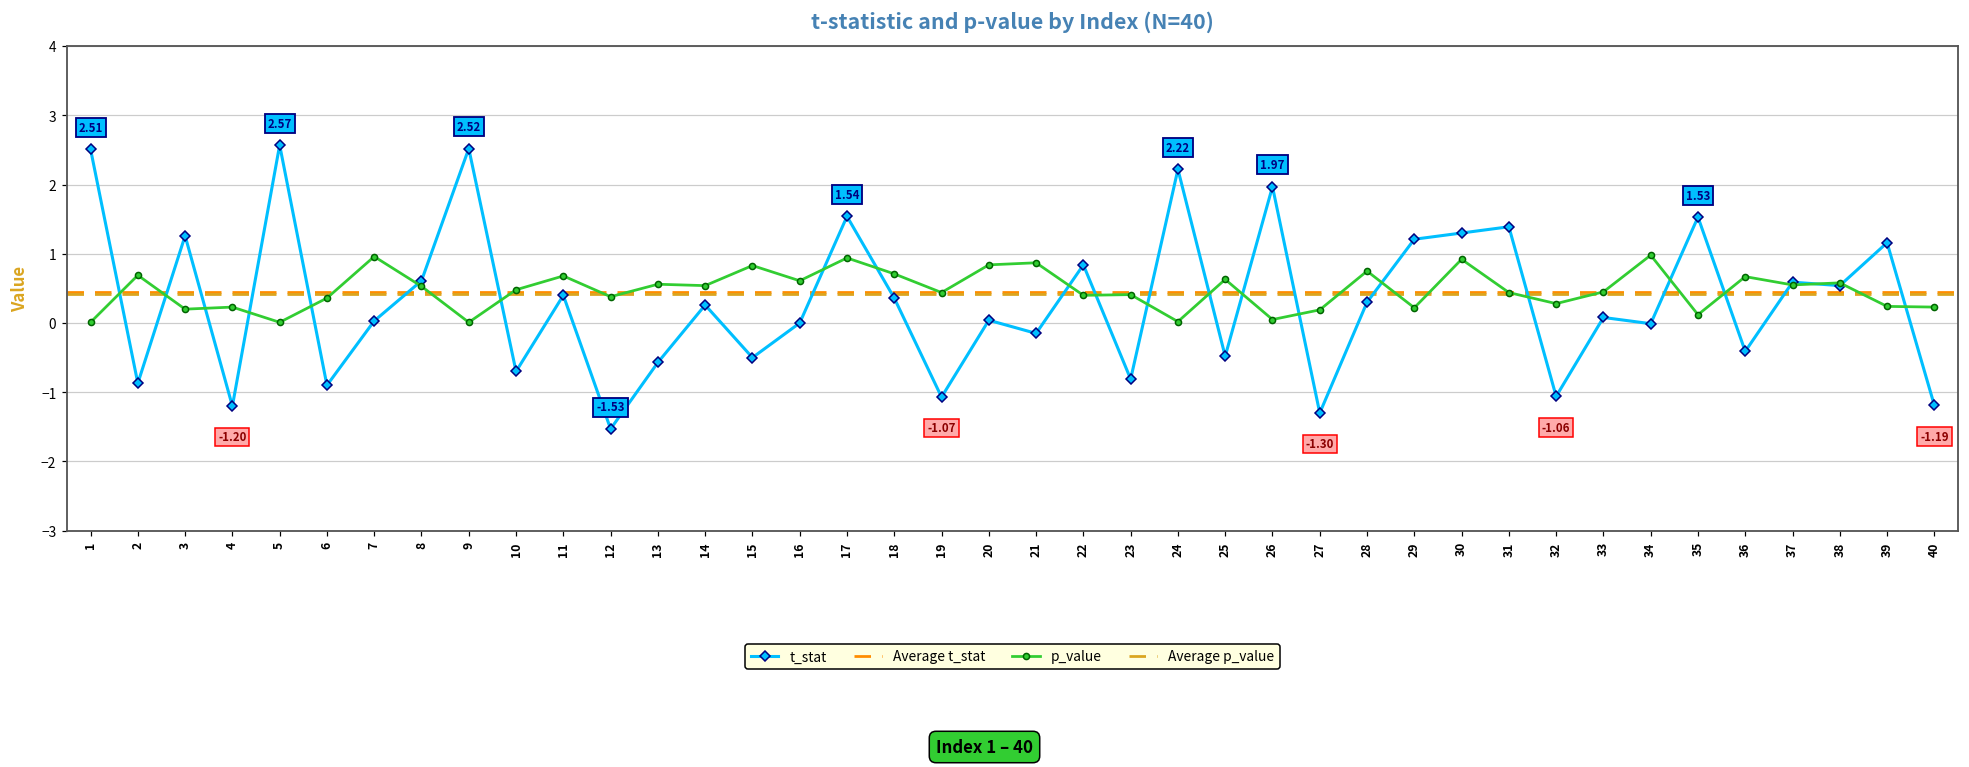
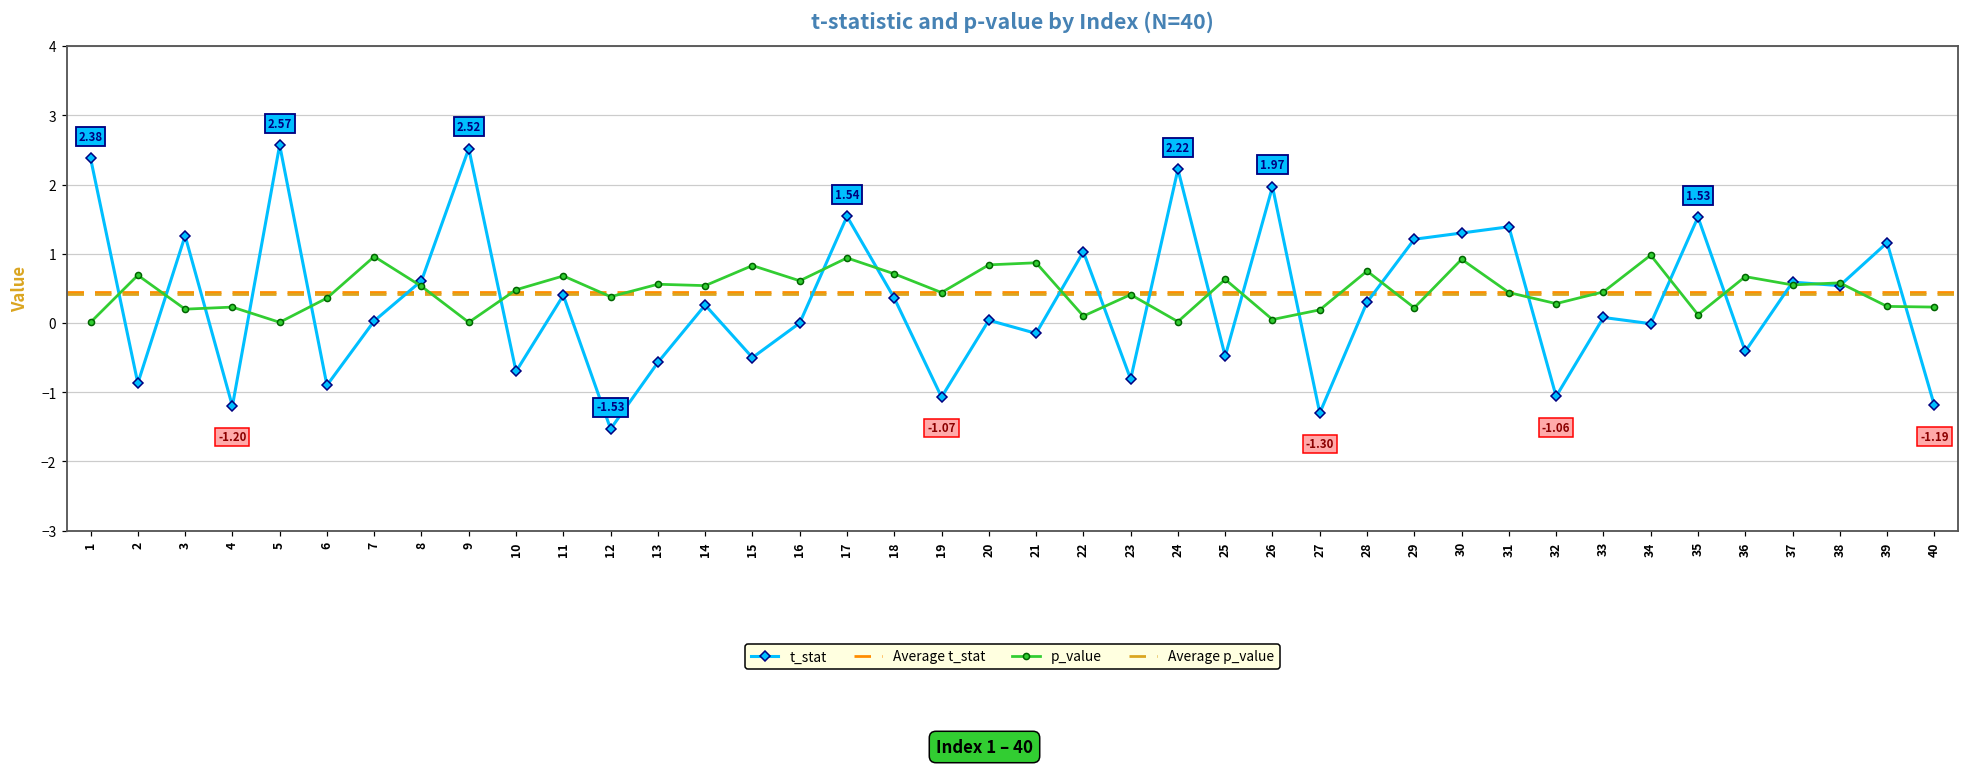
t_stat, 1: 2.51 -> 2.38
t_stat, 22: 0.8 -> 1.0
p_value, 22: 0.4 -> 0.1
